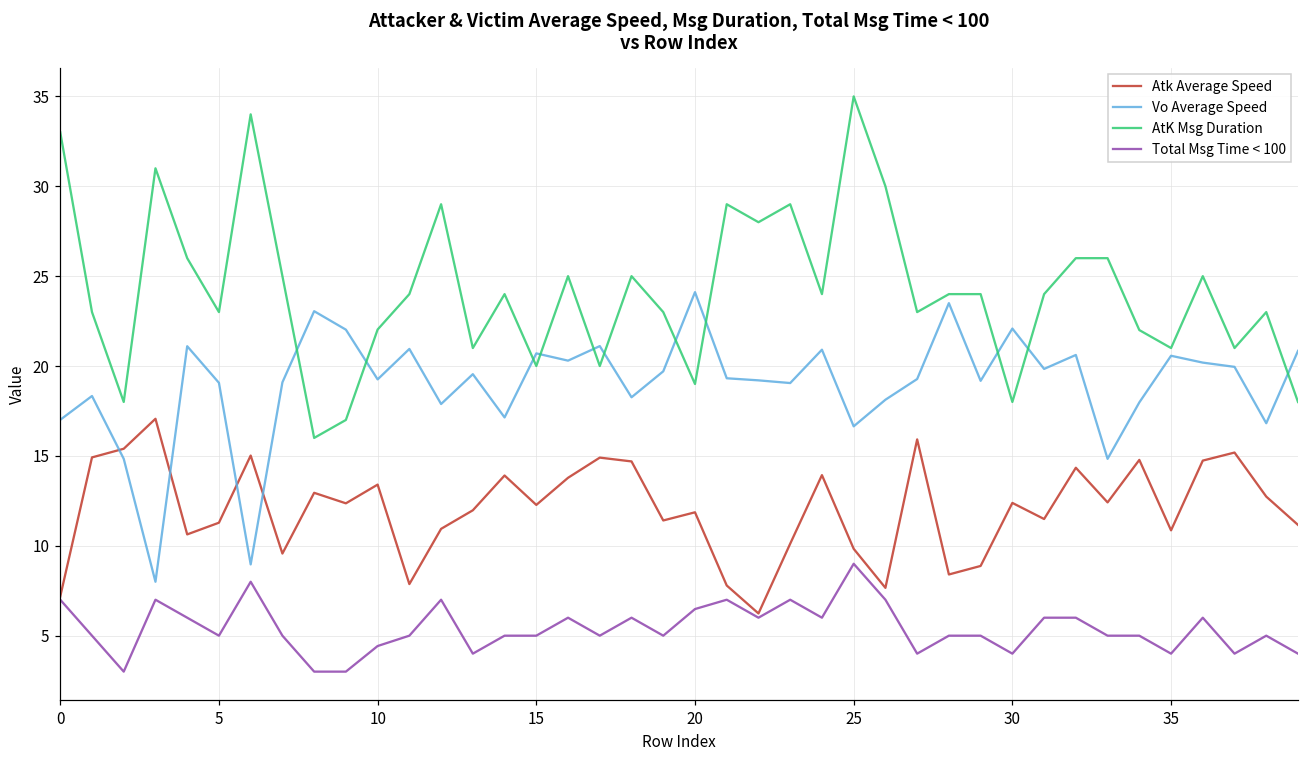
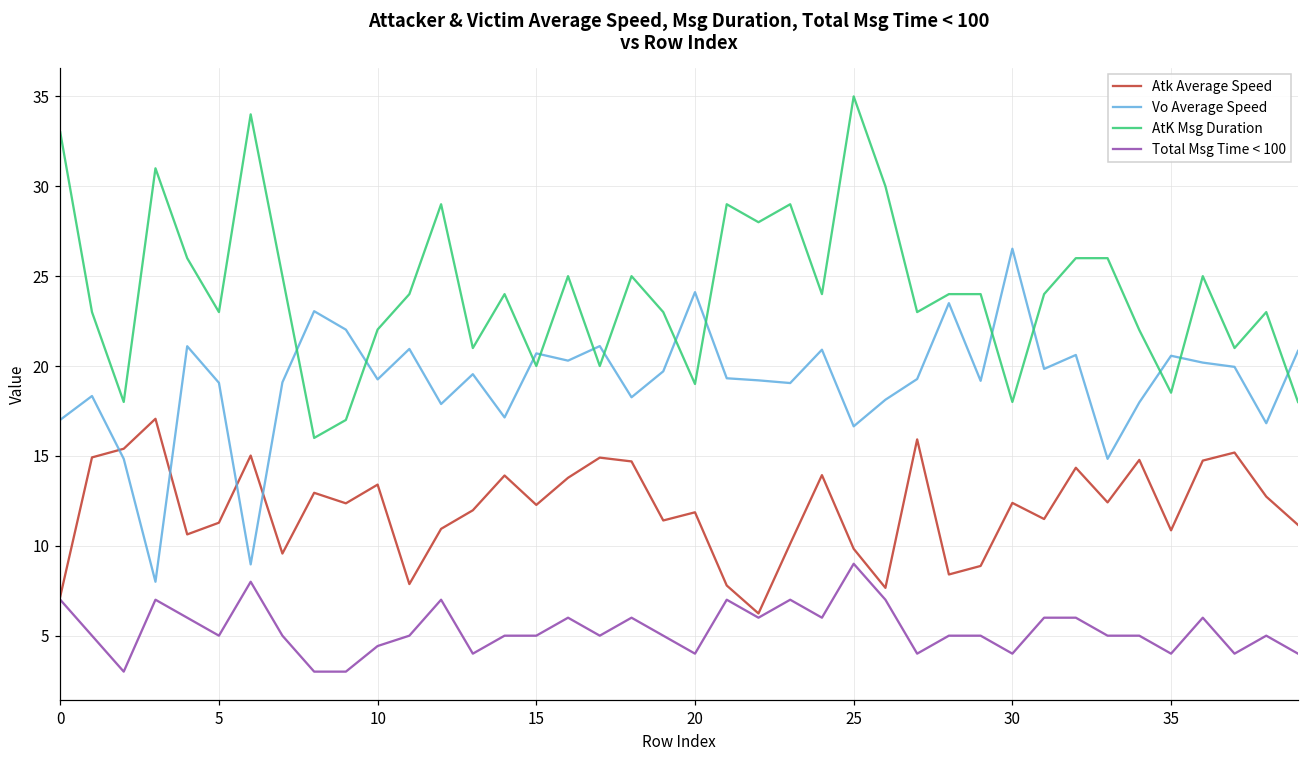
Total Msg Time < 100, 20: 6.5 -> 4.0
Vo Average Speed, 30: 22.1 -> 26.5
AtK Msg Duration, 35: 21.0 -> 18.5
